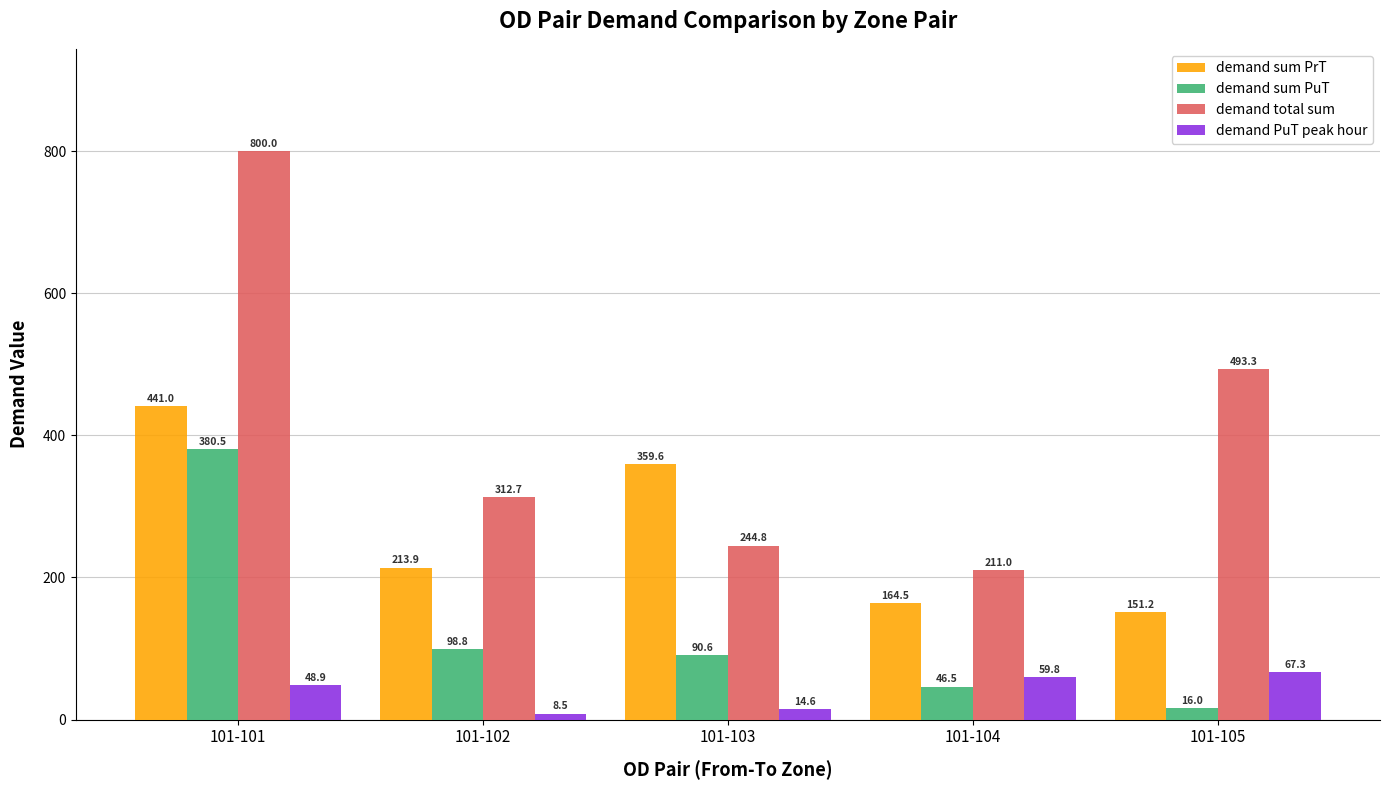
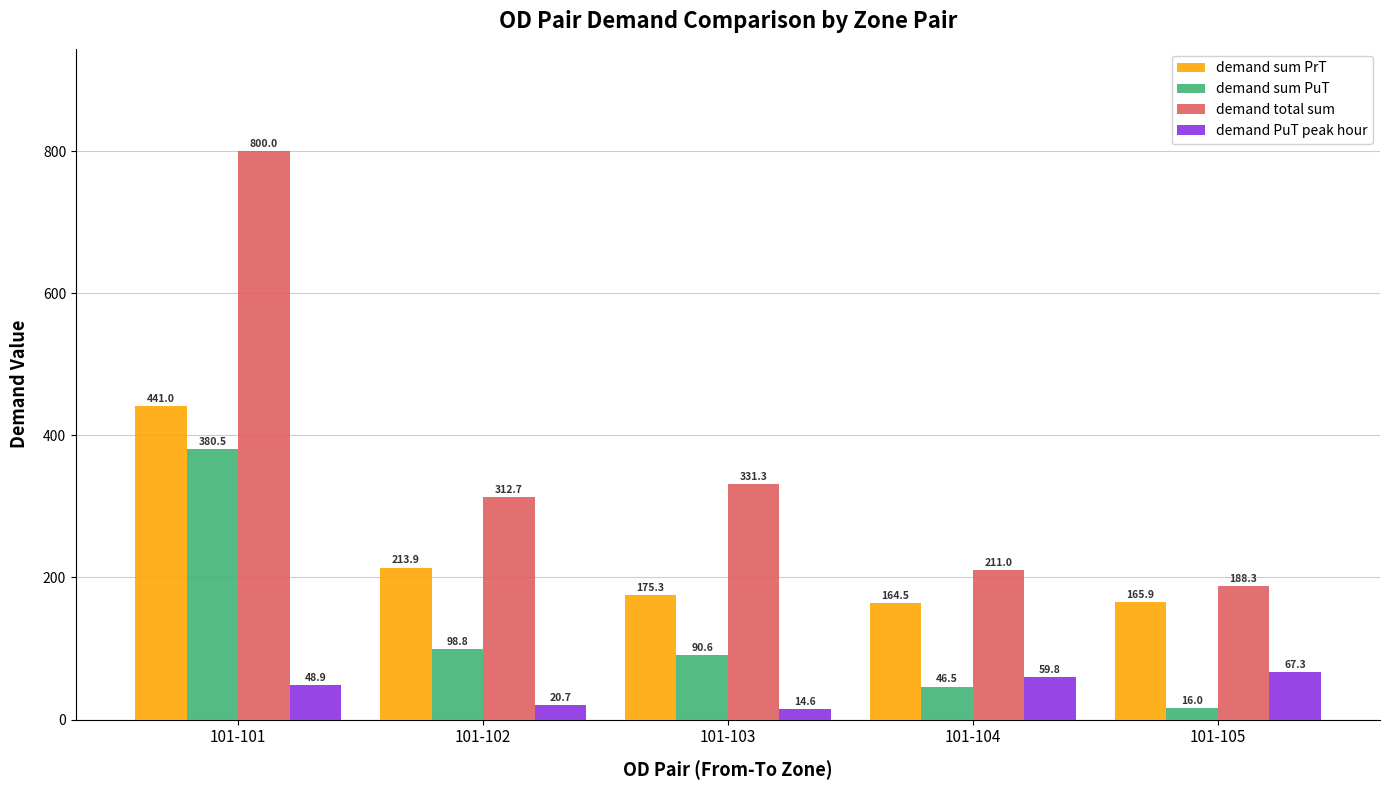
demand PuT peak hour, 101-102: 8.5 -> 20.7
demand sum PrT, 101-103: 359.6 -> 175.3
demand total sum, 101-103: 244.8 -> 331.3
demand sum PrT, 101-105: 151.2 -> 165.9
demand total sum, 101-105: 493.3 -> 188.3
